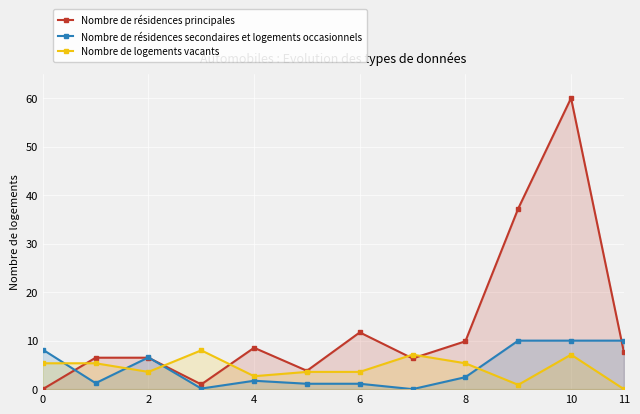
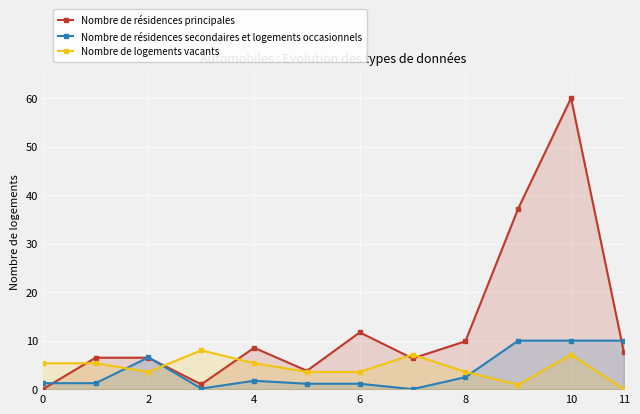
Nombre de résidences secondaires et logements occasionnels, 0: 8 -> 1
Nombre de logements vacants, 4: 3 -> 5
Nombre de logements vacants, 8: 5 -> 4
